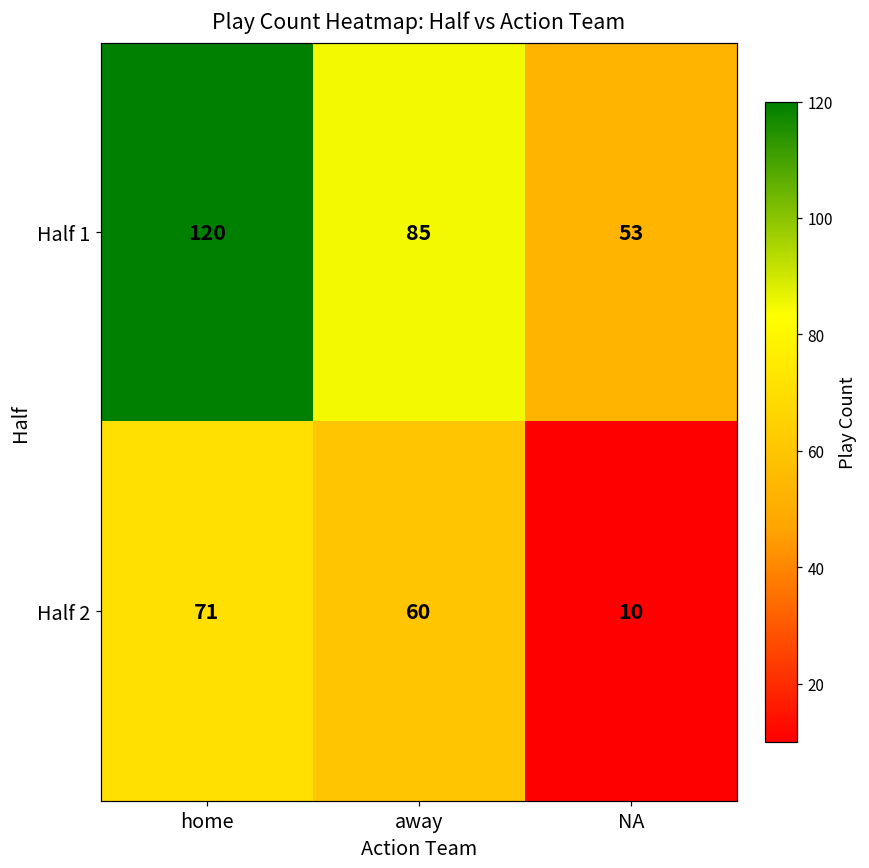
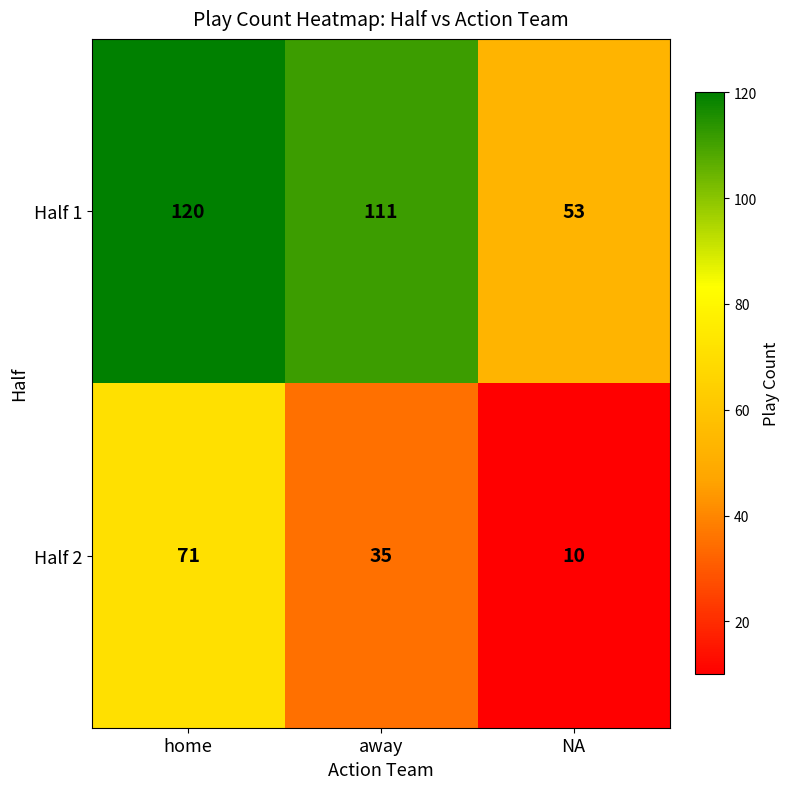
Half 1, away: 85 -> 111
Half 2, away: 60 -> 35
